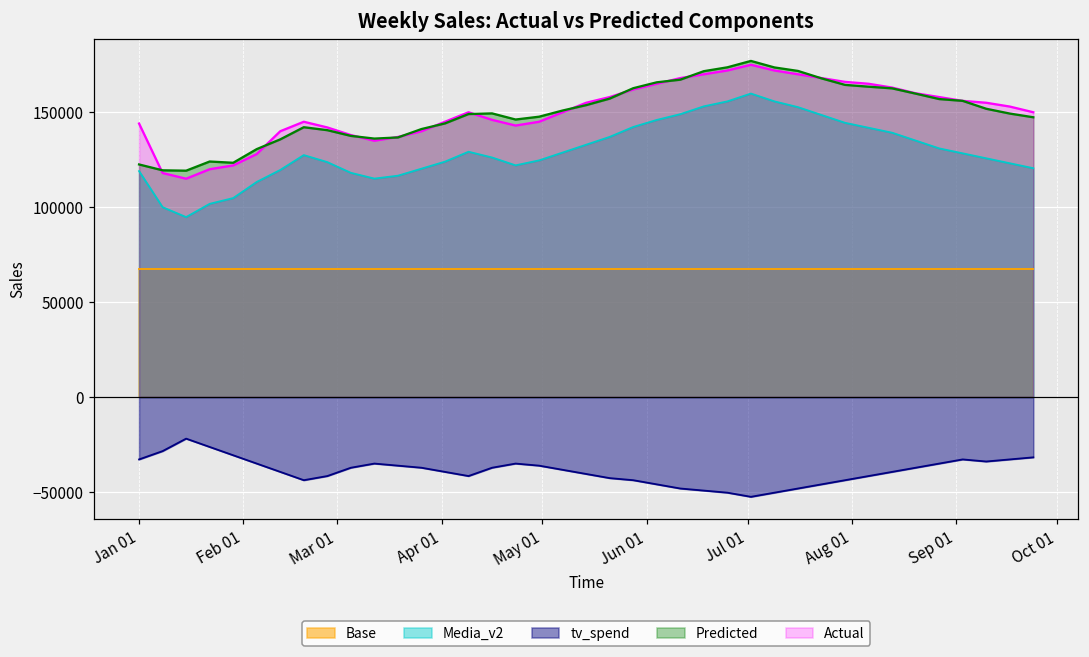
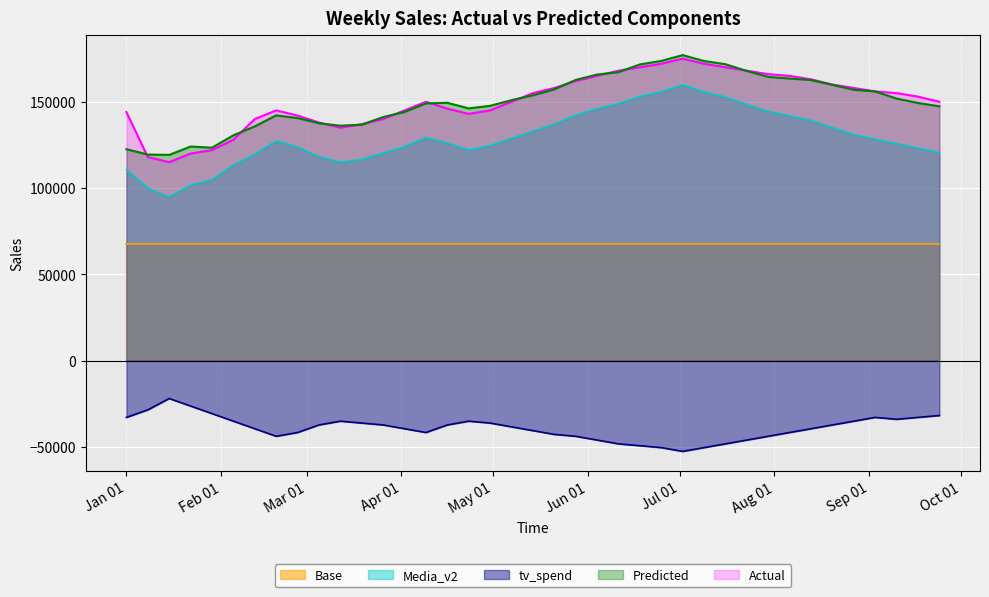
Media_v2, Jan 01: 119000 -> 111000
